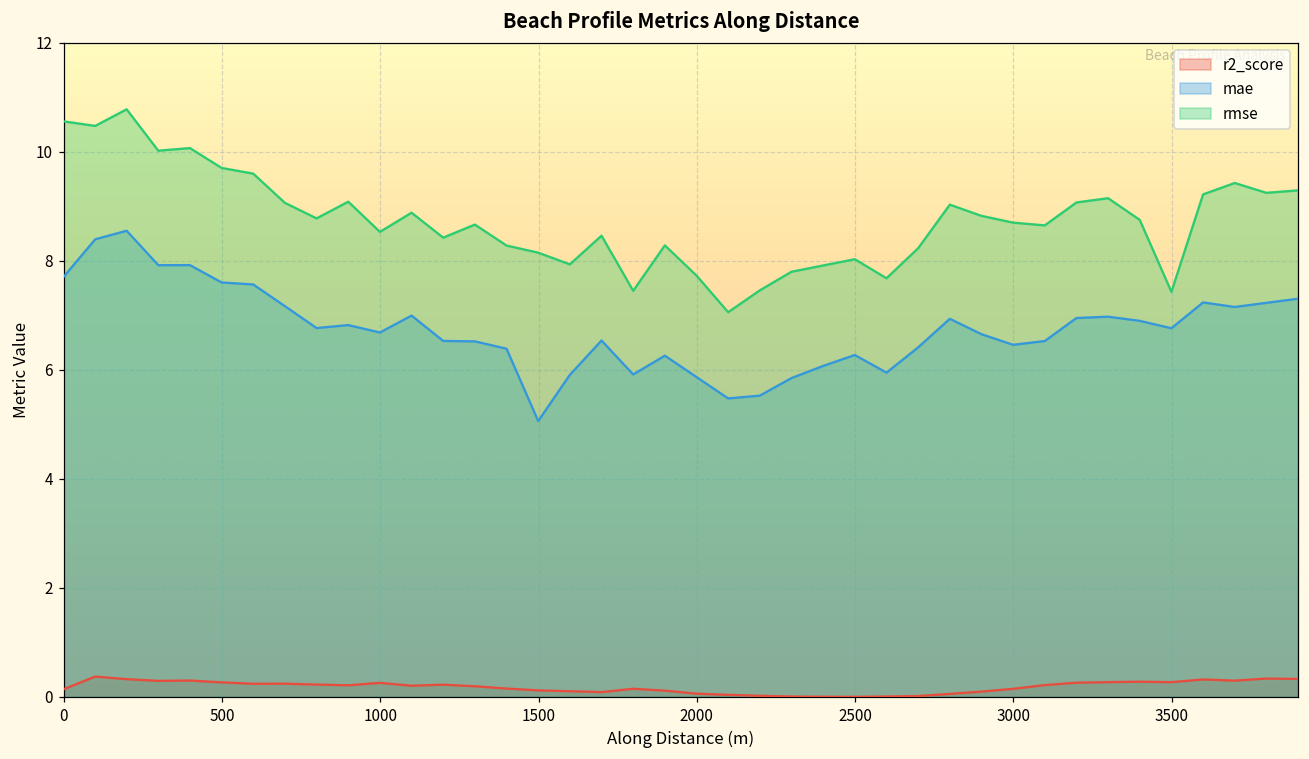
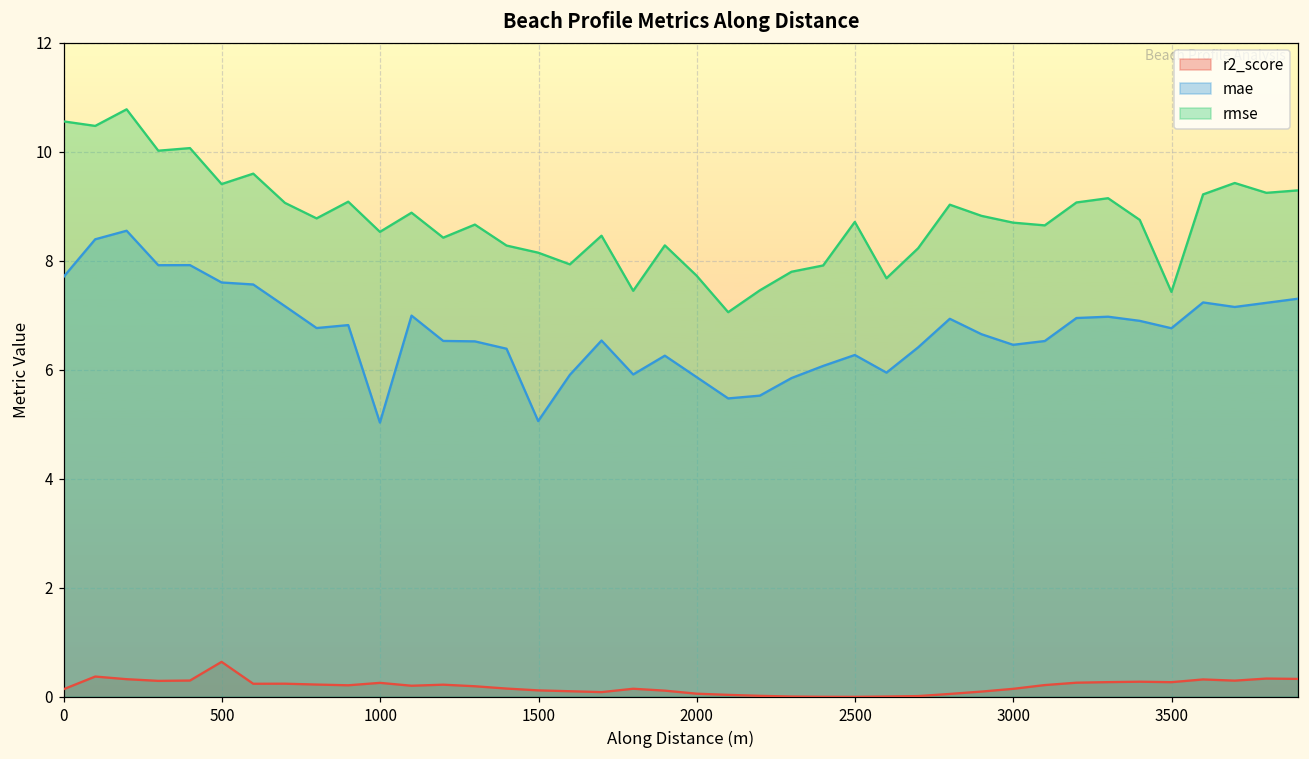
r2_score, 500: 0.3 -> 0.6
rmse, 500: 9.7 -> 9.4
mae, 1000: 6.7 -> 5.0
rmse, 2500: 8.0 -> 8.7
